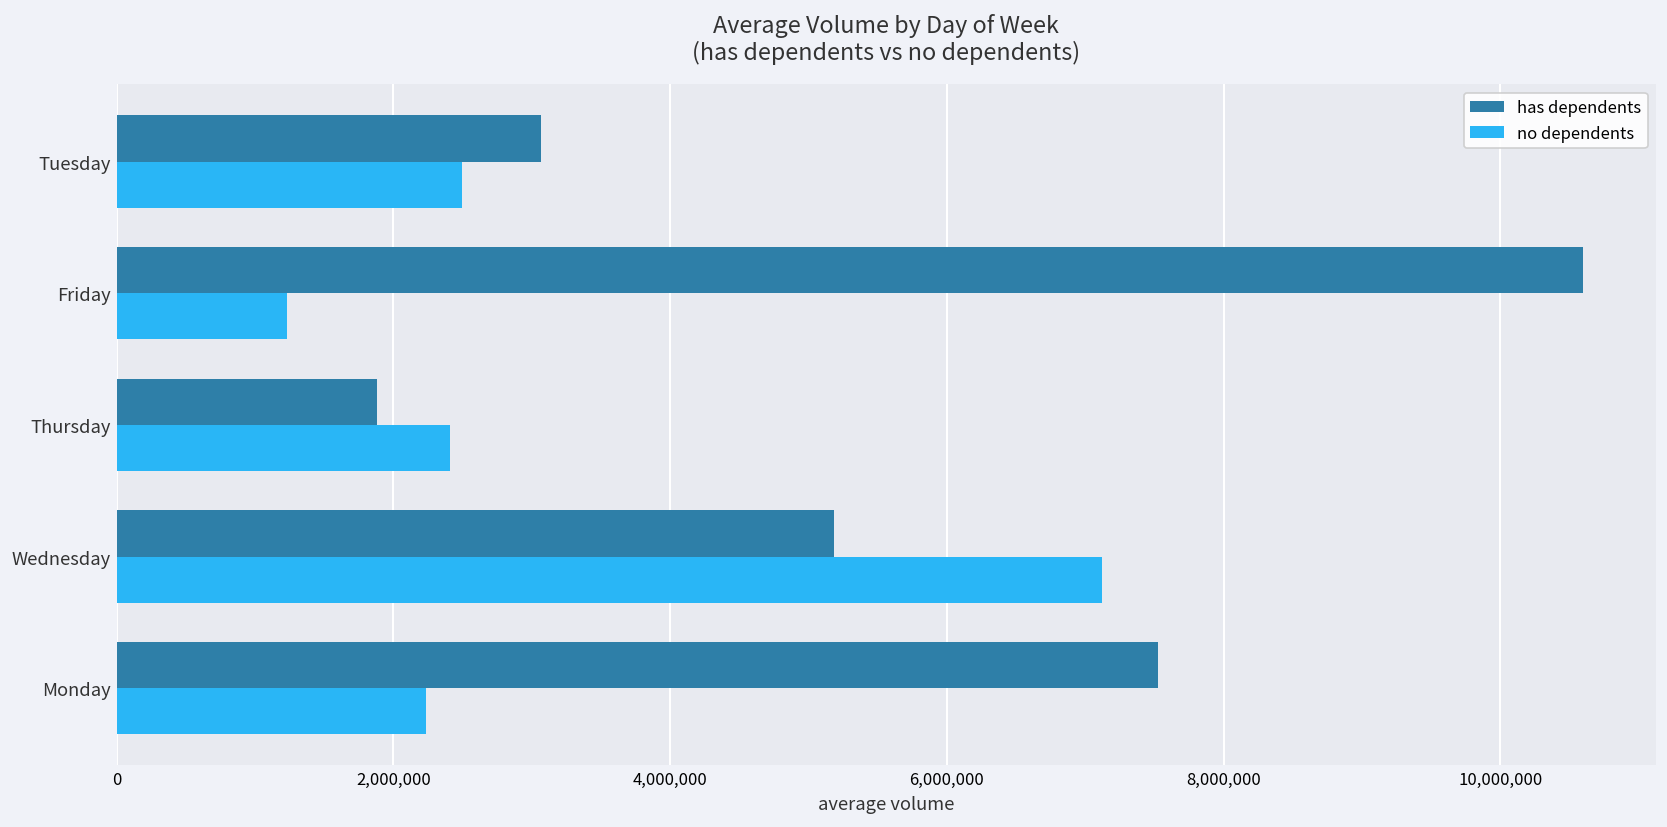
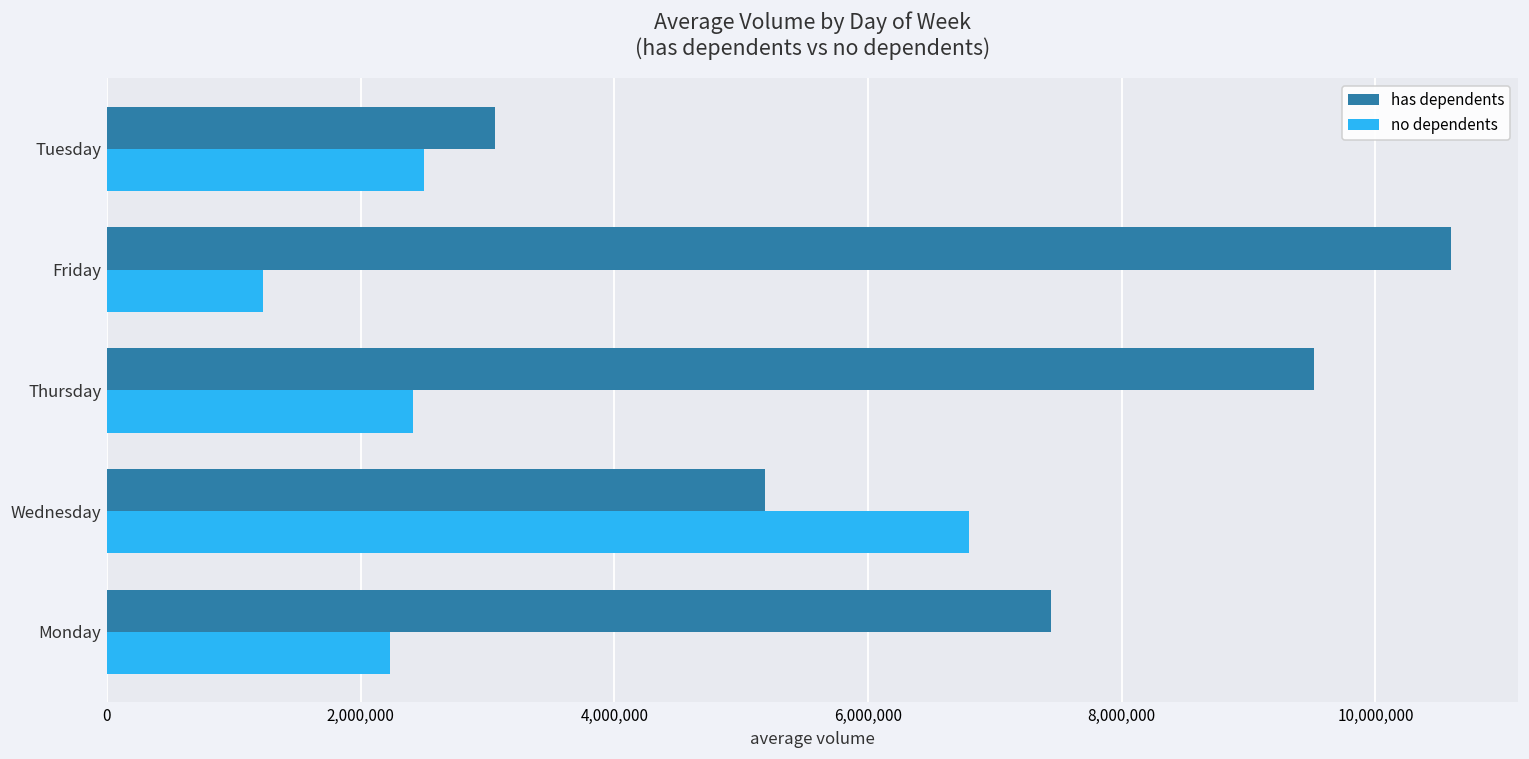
has dependents, Thursday: 1,880,000 -> 9,520,000
no dependents, Wednesday: 7,120,000 -> 6,800,000
has dependents, Monday: 7,520,000 -> 7,440,000
